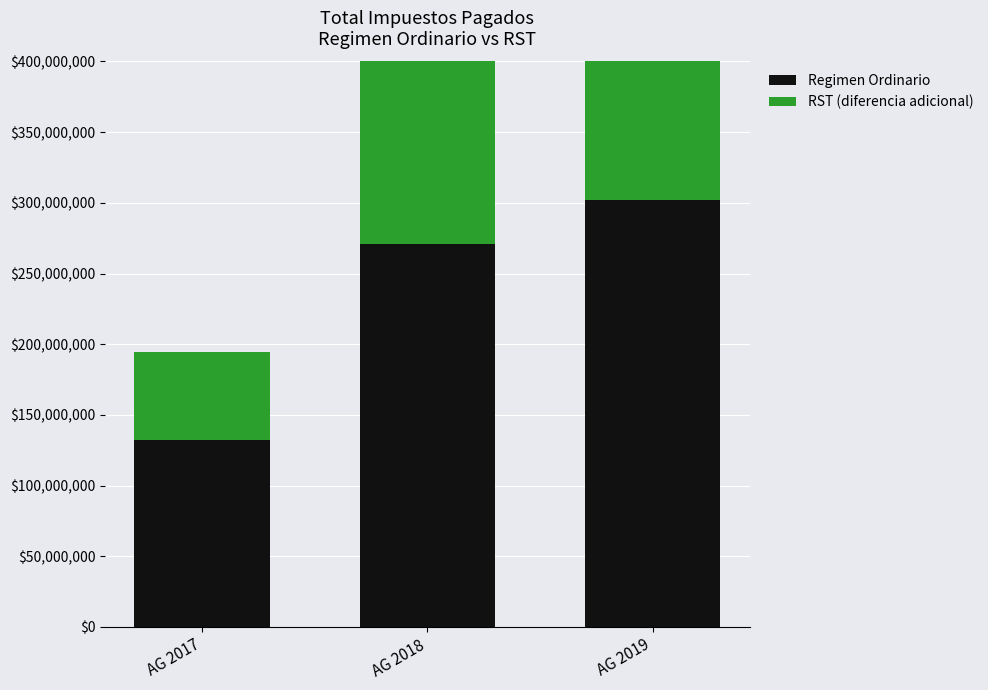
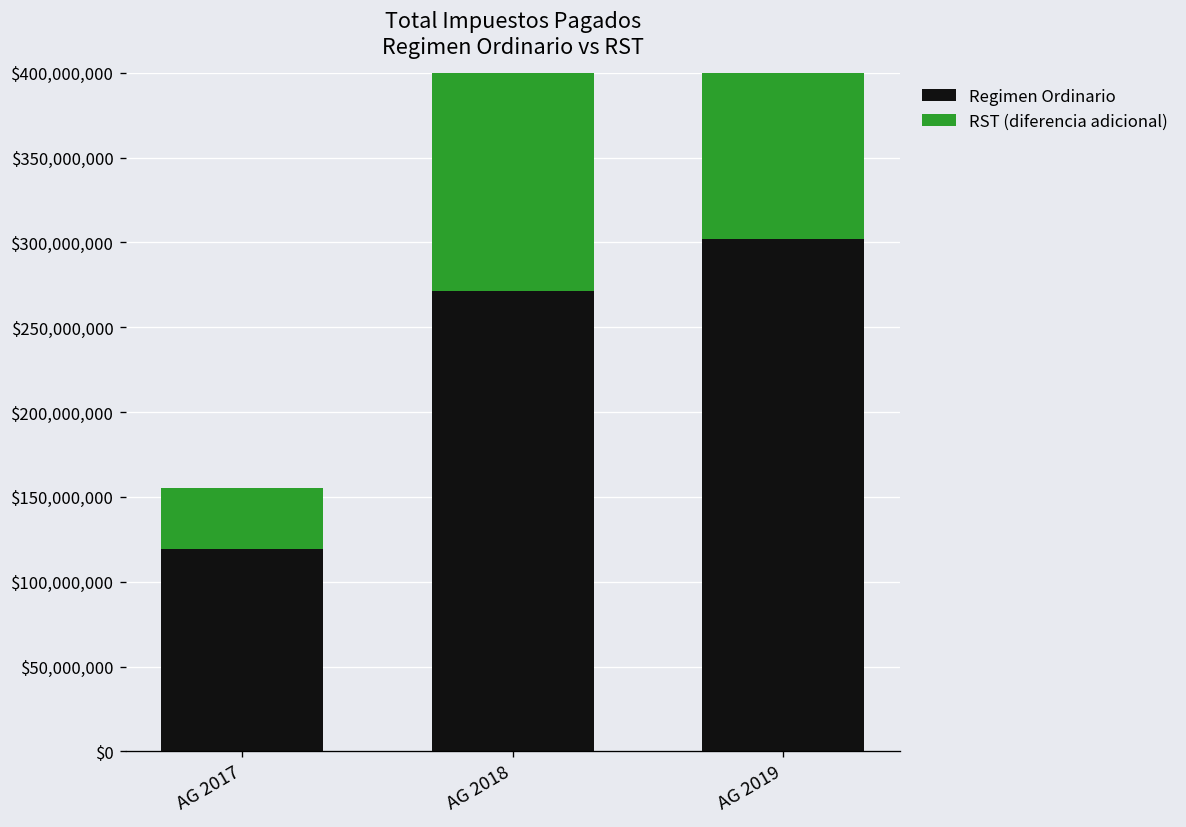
Regimen Ordinario, AG 2017: $133,000,000 -> $119,000,000
RST (diferencia adicional), AG 2017: $62,000,000 -> $36,000,000
